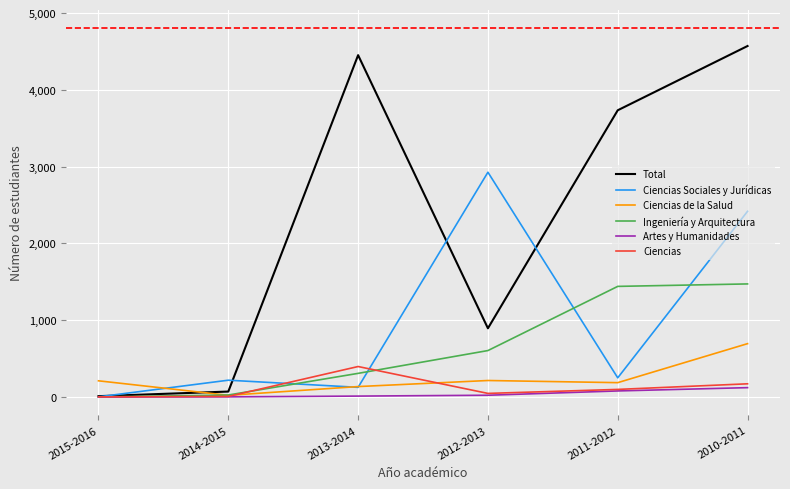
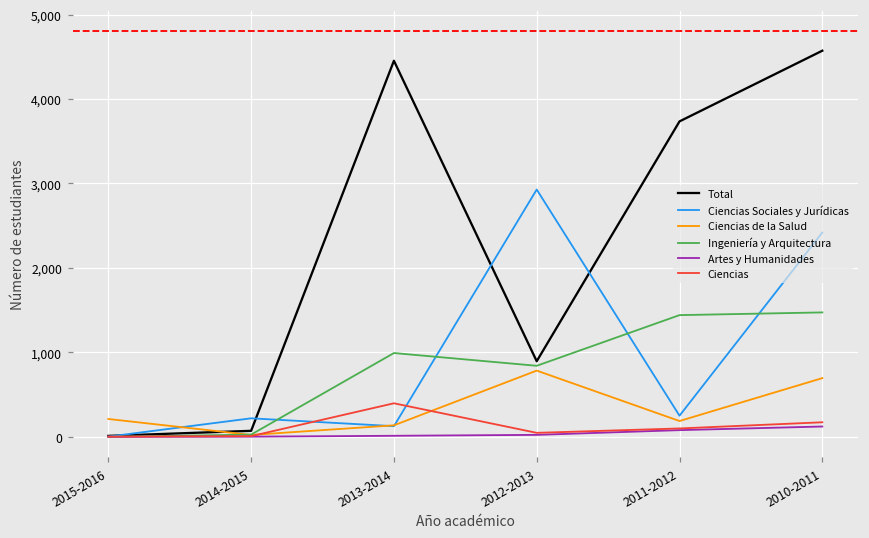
Ingeniería y Arquitectura, 2013-2014: 300 -> 1,000
Ciencias de la Salud, 2012-2013: 200 -> 800
Ingeniería y Arquitectura, 2012-2013: 600 -> 800
